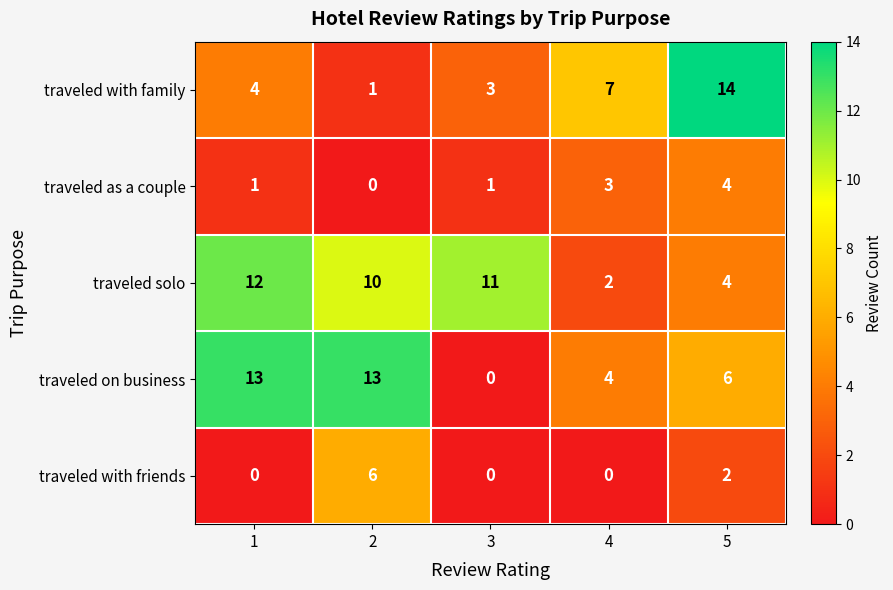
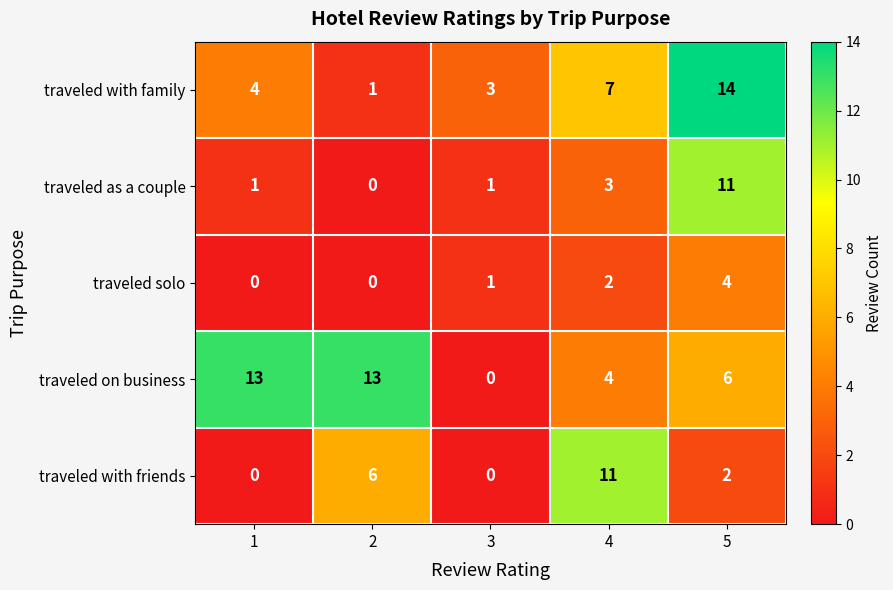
traveled as a couple, 5: 4 -> 11
traveled solo, 1: 12 -> 0
traveled solo, 2: 10 -> 0
traveled solo, 3: 11 -> 1
traveled with friends, 4: 0 -> 11
